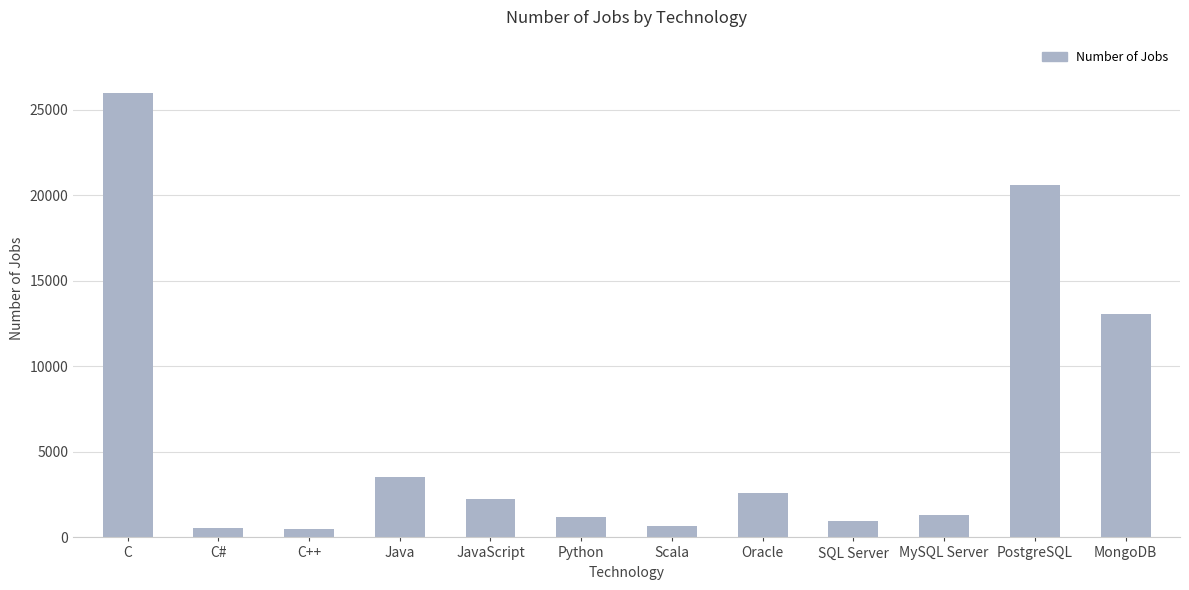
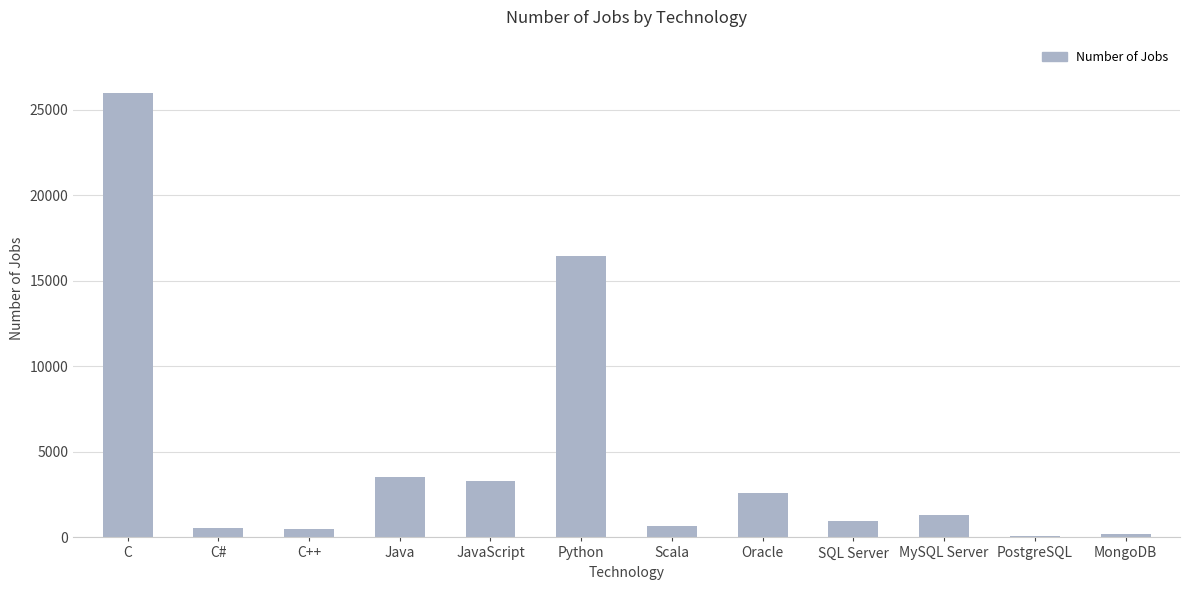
JavaScript: 2300 -> 3300
Python: 1200 -> 16400
PostgreSQL: 20600 -> 100
MongoDB: 13100 -> 200
